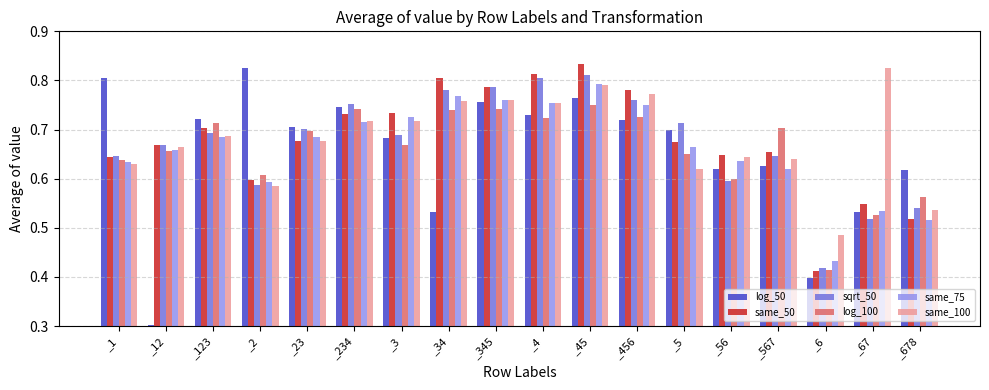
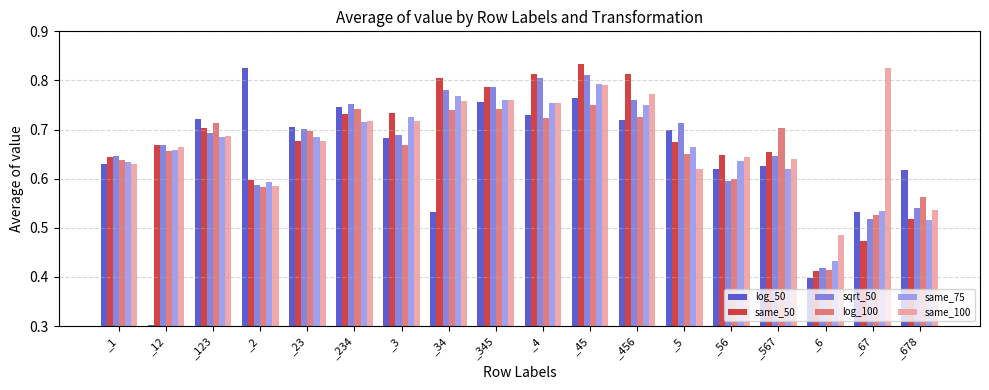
log_50, _1: 0.80 -> 0.63
log_100, _2: 0.61 -> 0.58
same_50, _456: 0.78 -> 0.81
same_50, _67: 0.55 -> 0.47
